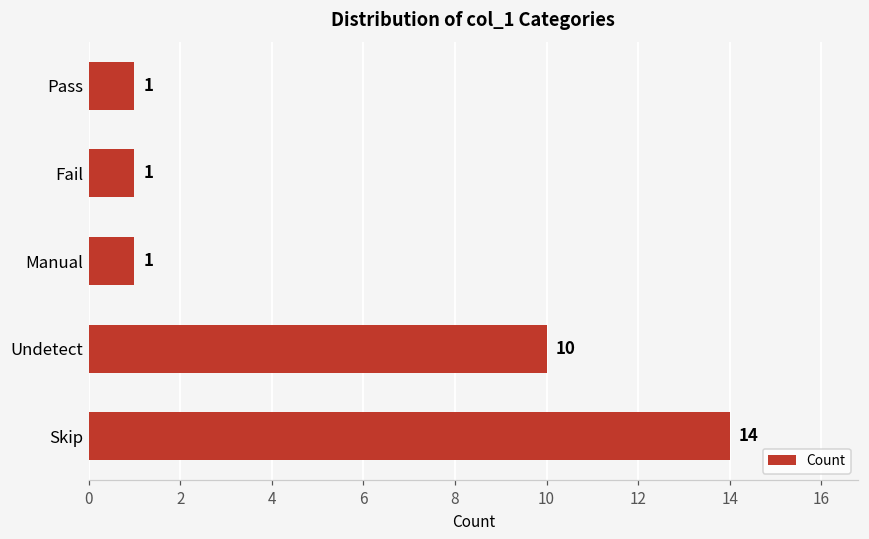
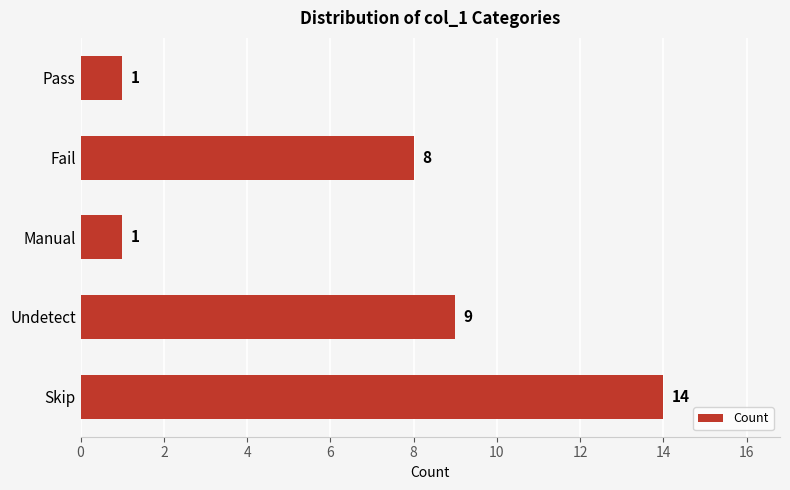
Fail: 1 -> 8
Undetect: 10 -> 9
